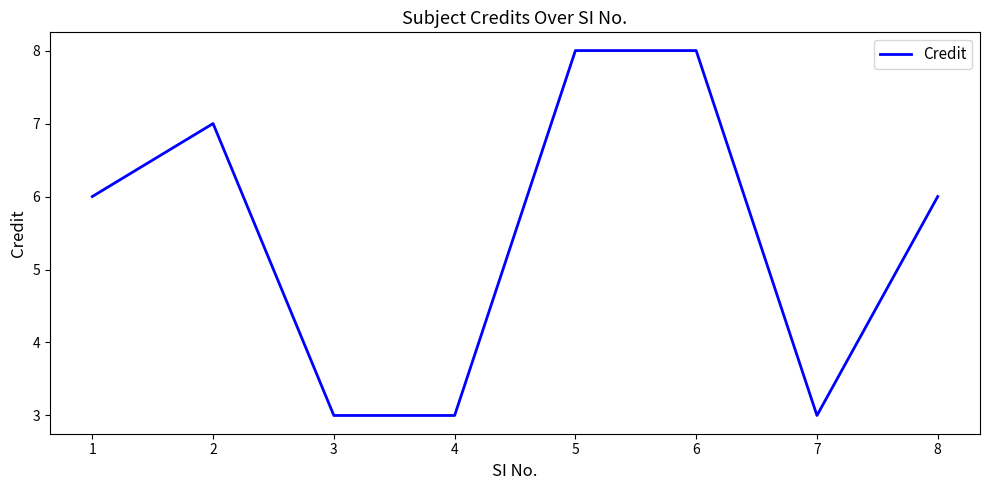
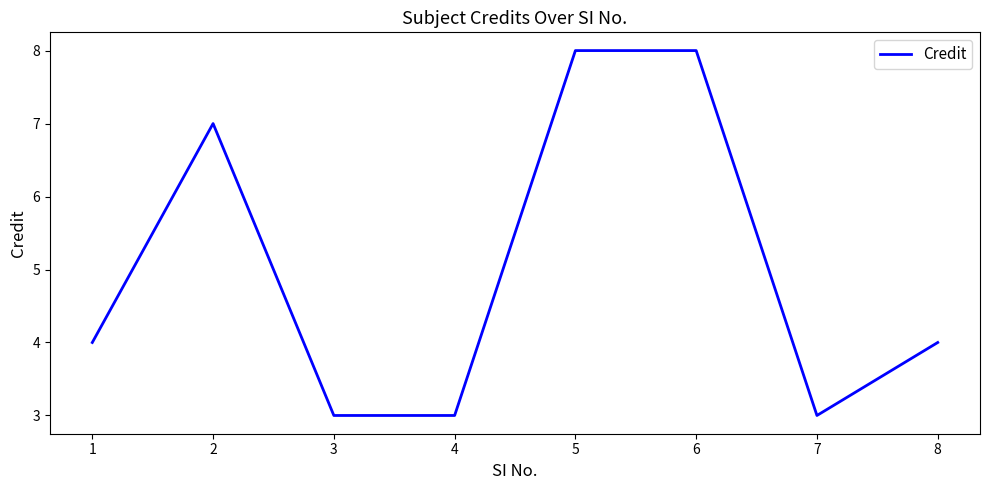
1: 6 -> 4
8: 6 -> 4
